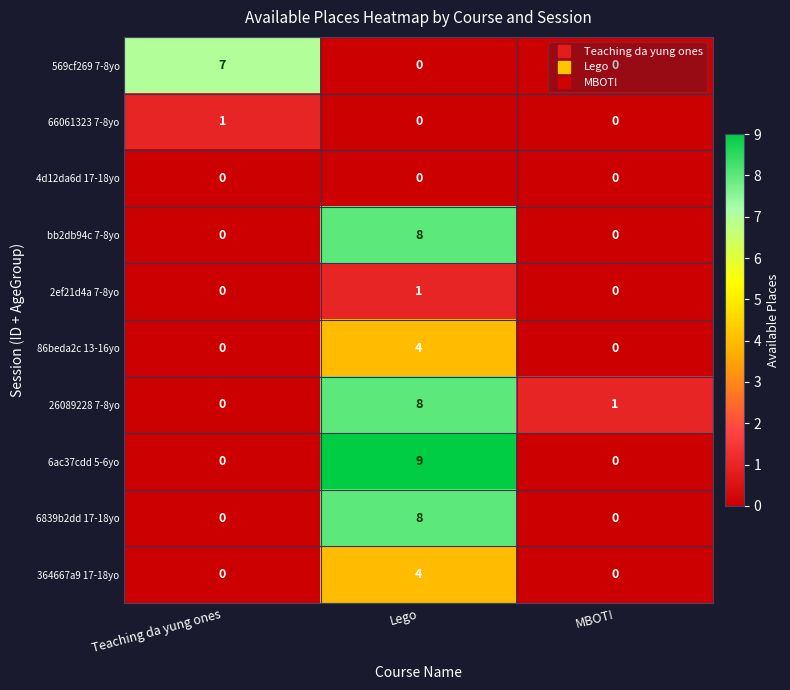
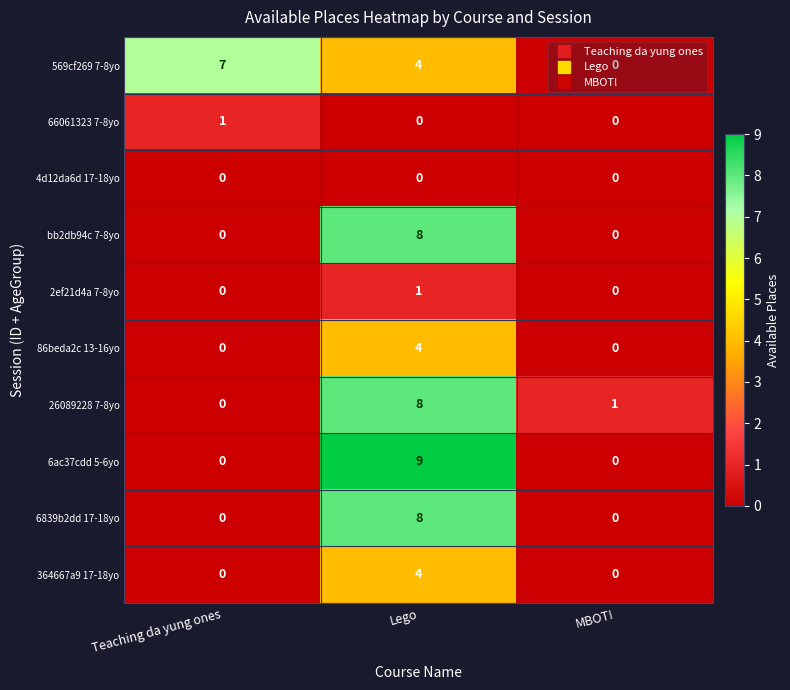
569cf269 7-8yo, Lego: 0 -> 4
